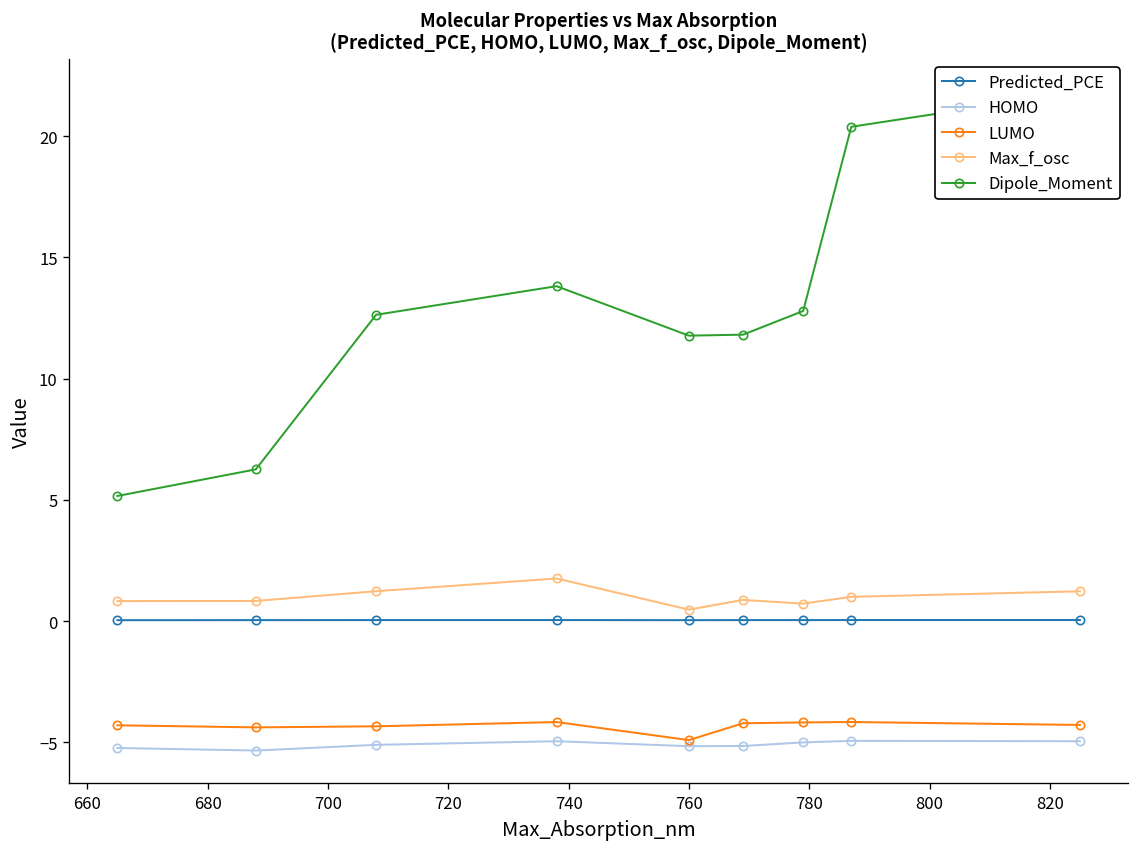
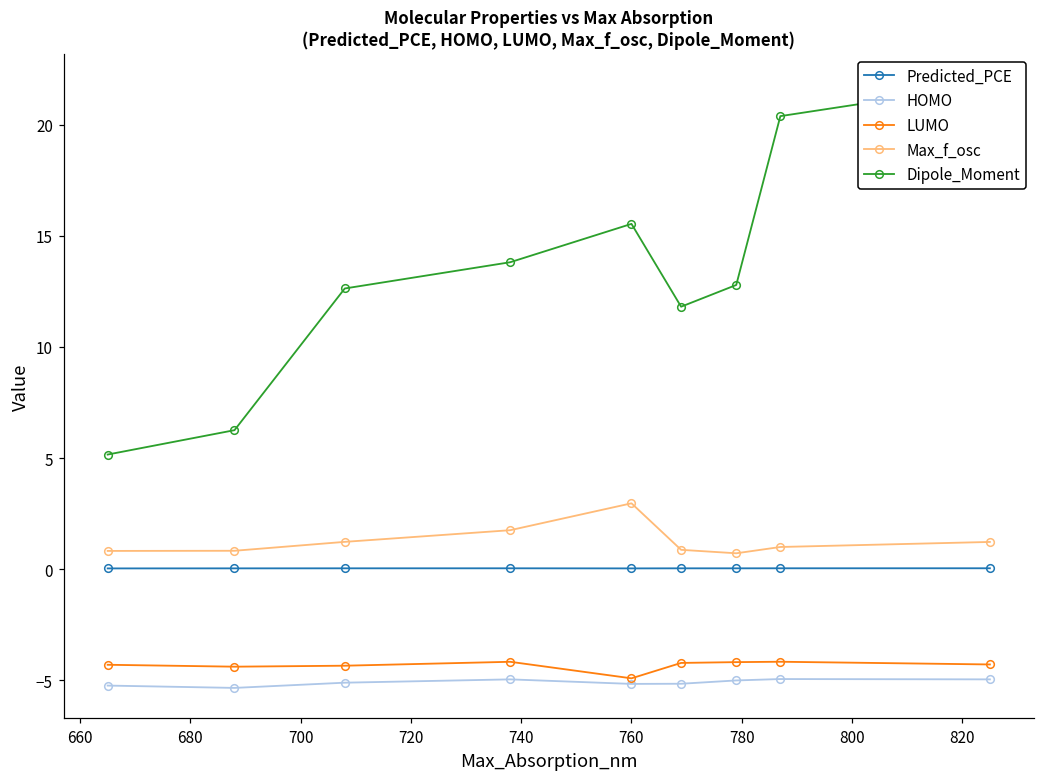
Max_f_osc, 760: 0.5 -> 3.0
Dipole_Moment, 760: 11.8 -> 15.5
